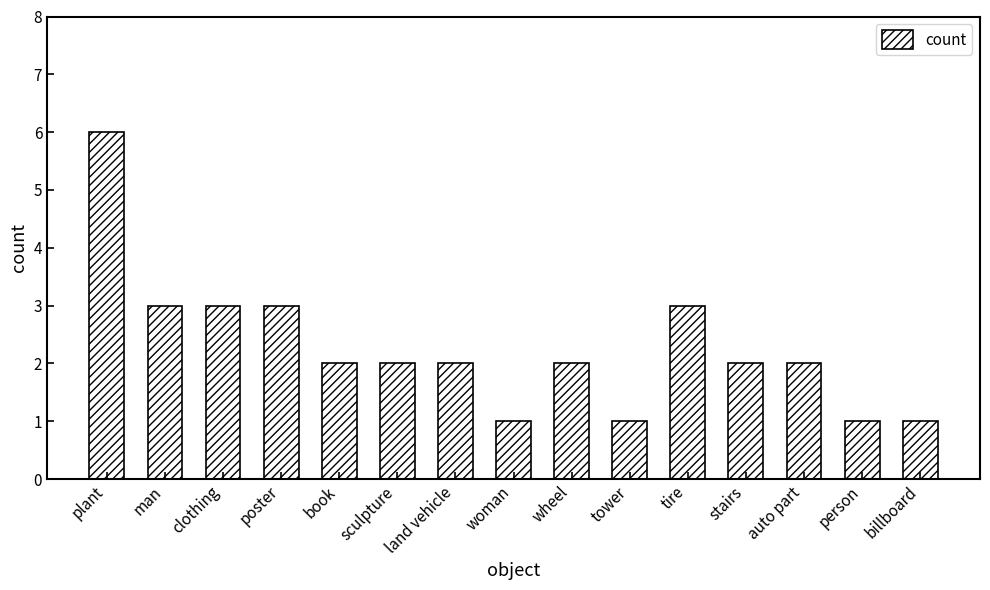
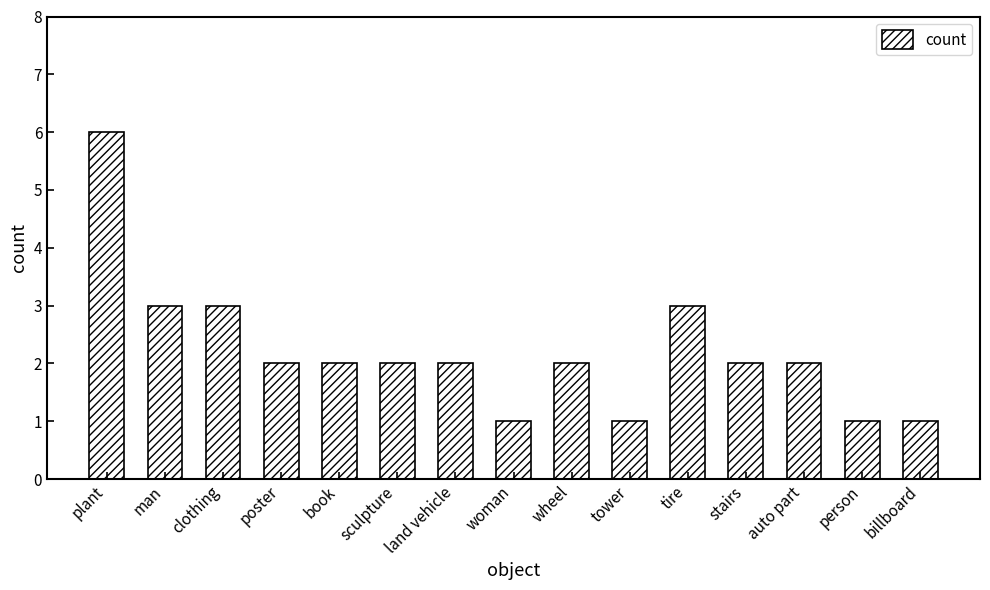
poster: 3 -> 2
